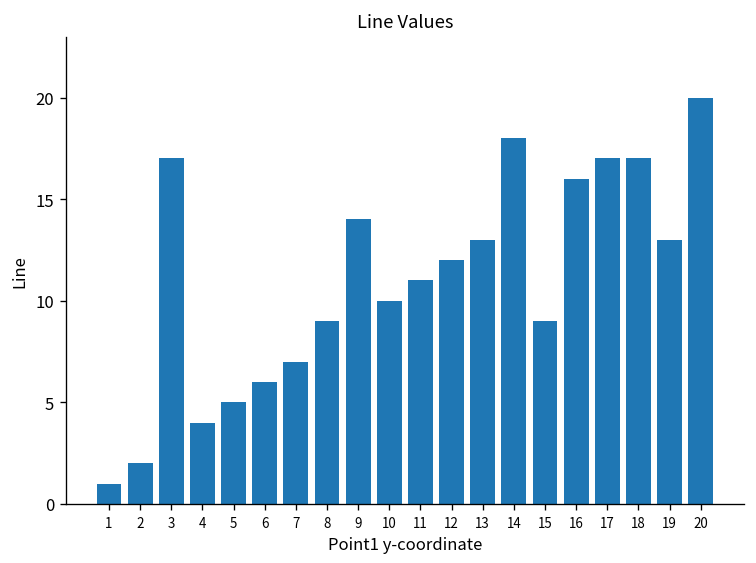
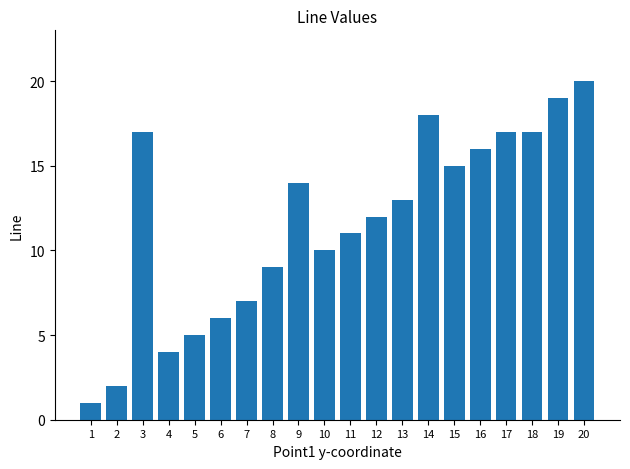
15: 9 -> 15
19: 13 -> 19
